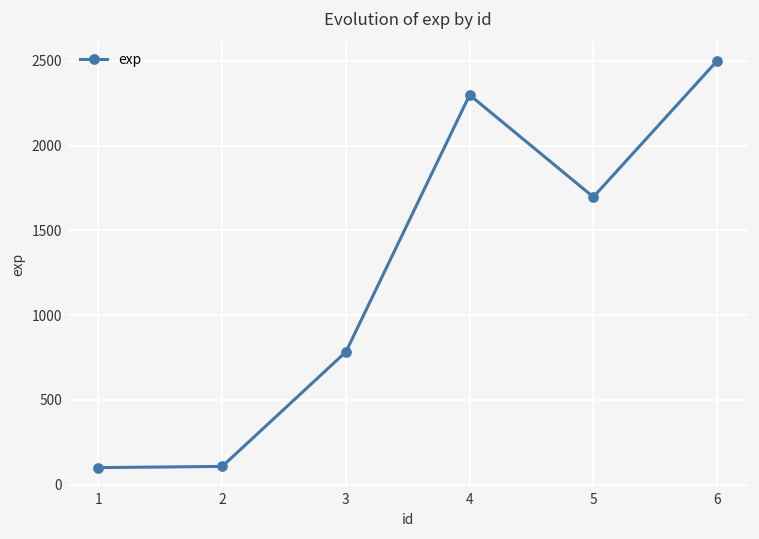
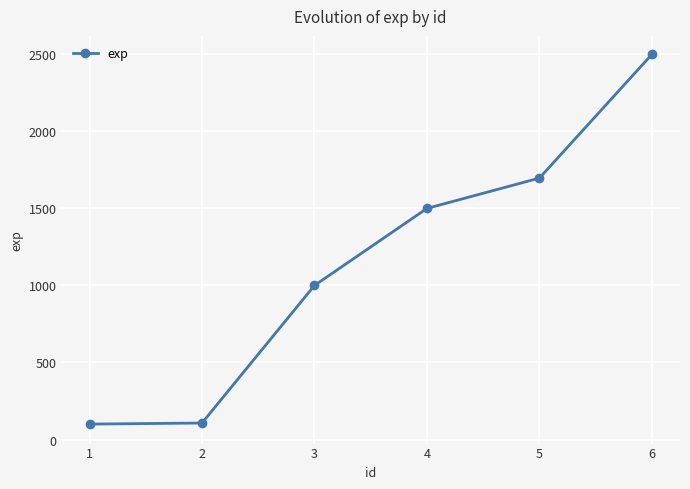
3: 780 -> 1000
4: 2300 -> 1500
